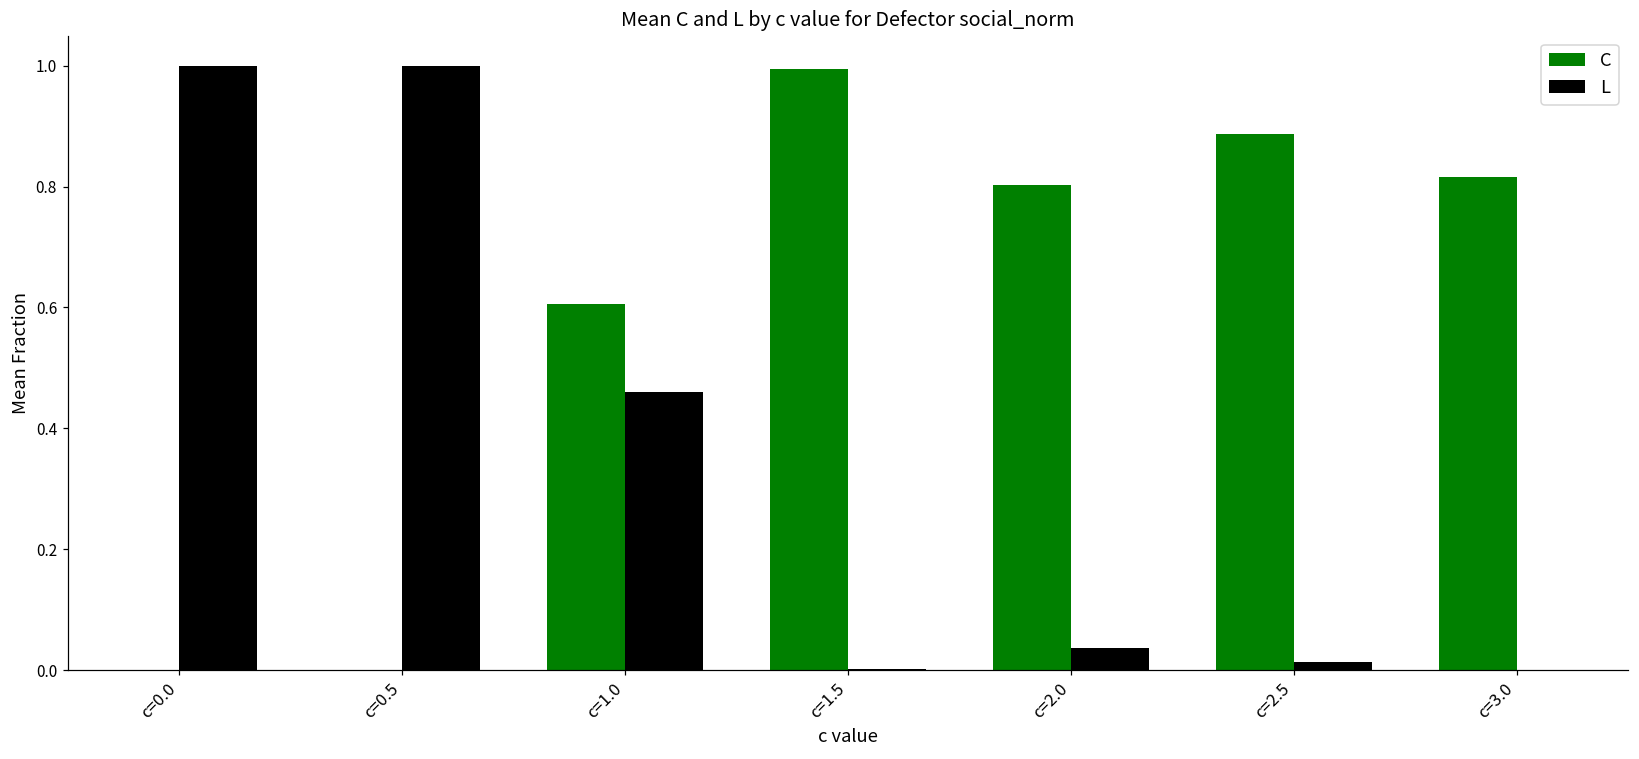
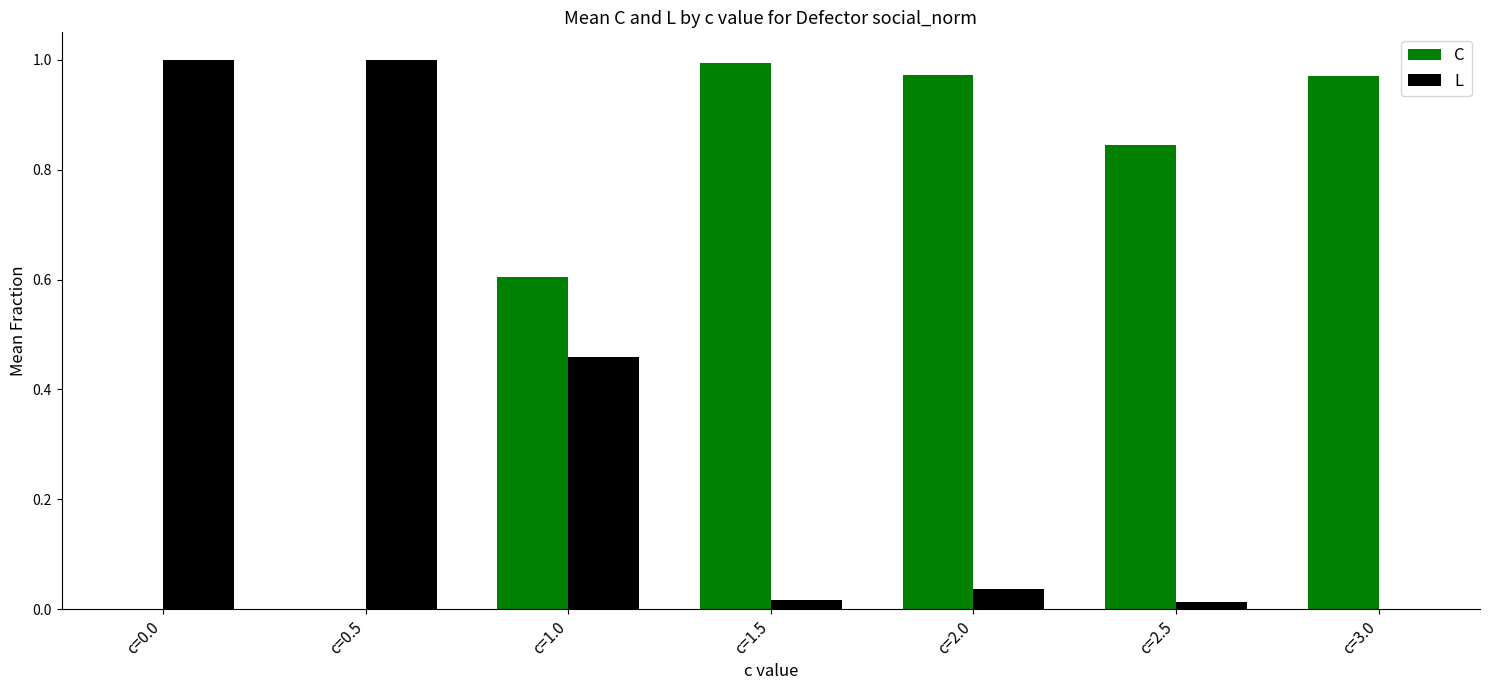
L, c=1.5: 0.00 -> 0.02
C, c=2.0: 0.80 -> 0.97
C, c=2.5: 0.89 -> 0.85
C, c=3.0: 0.82 -> 0.97
